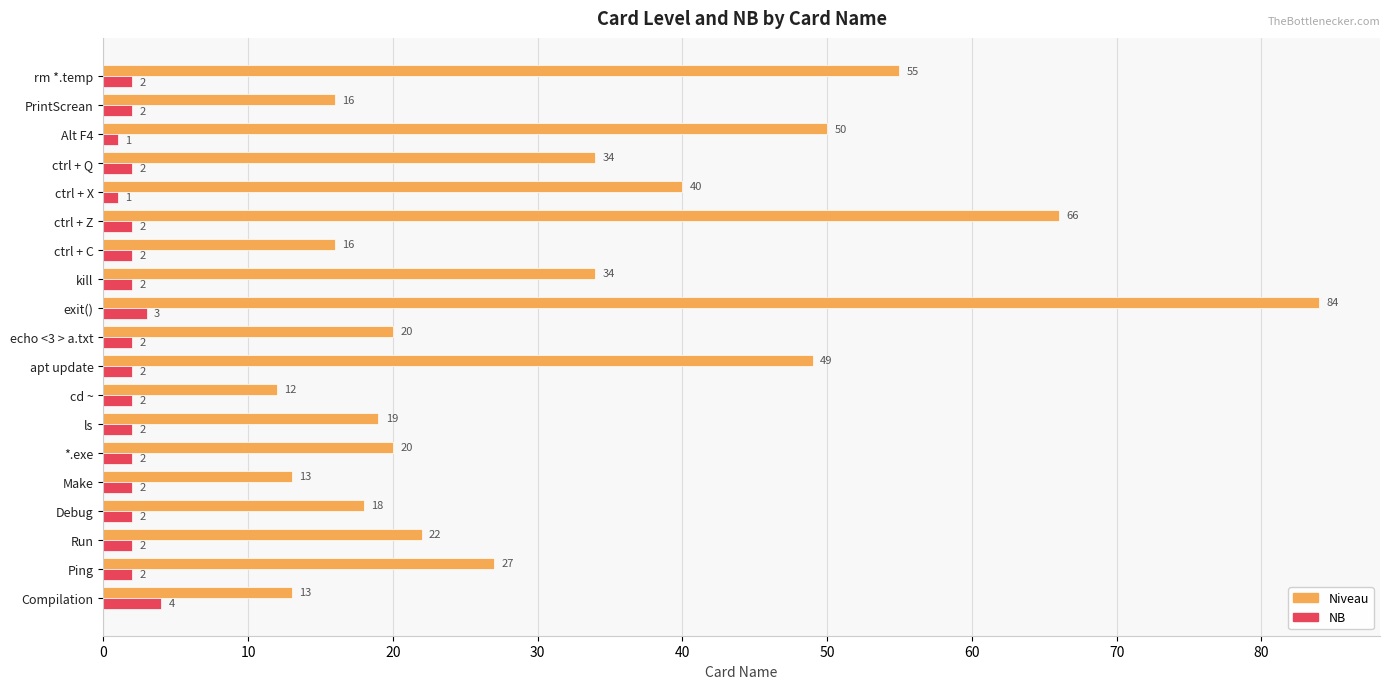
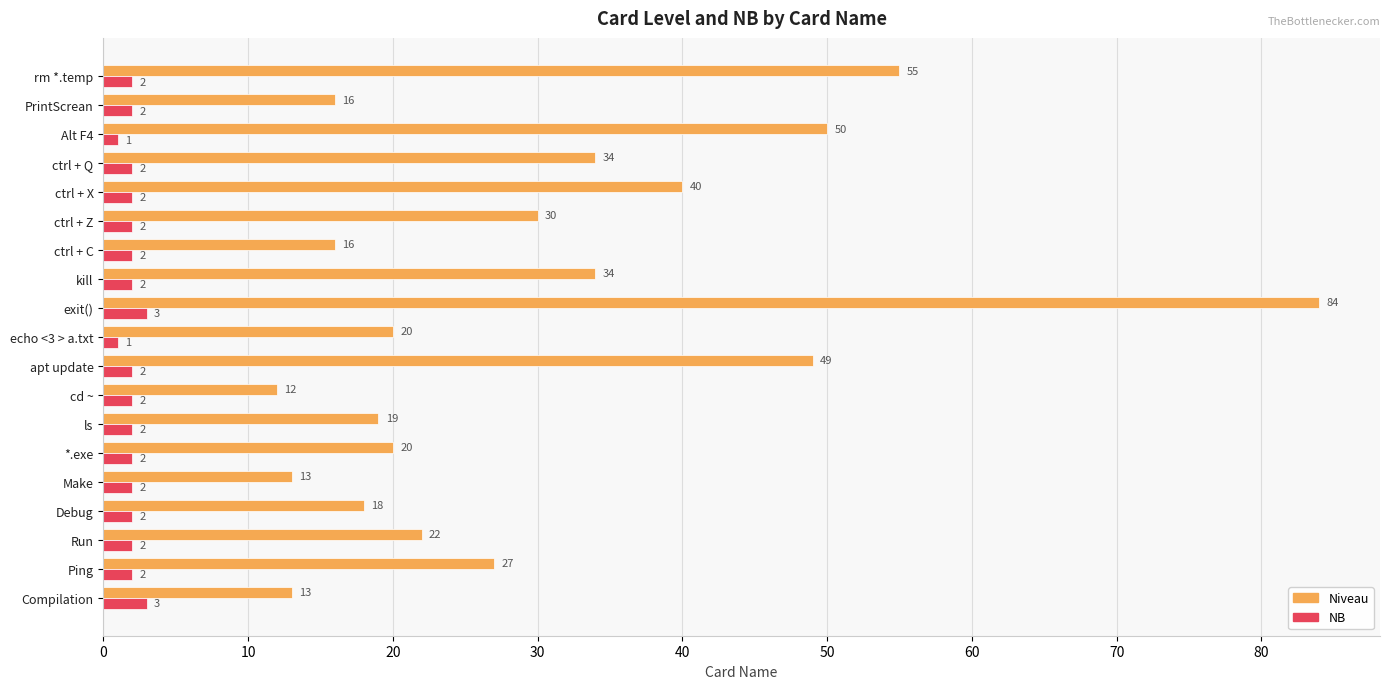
NB, ctrl + X: 1 -> 2
Niveau, ctrl + Z: 66 -> 30
NB, echo <3 > a.txt: 2 -> 1
NB, Compilation: 4 -> 3
